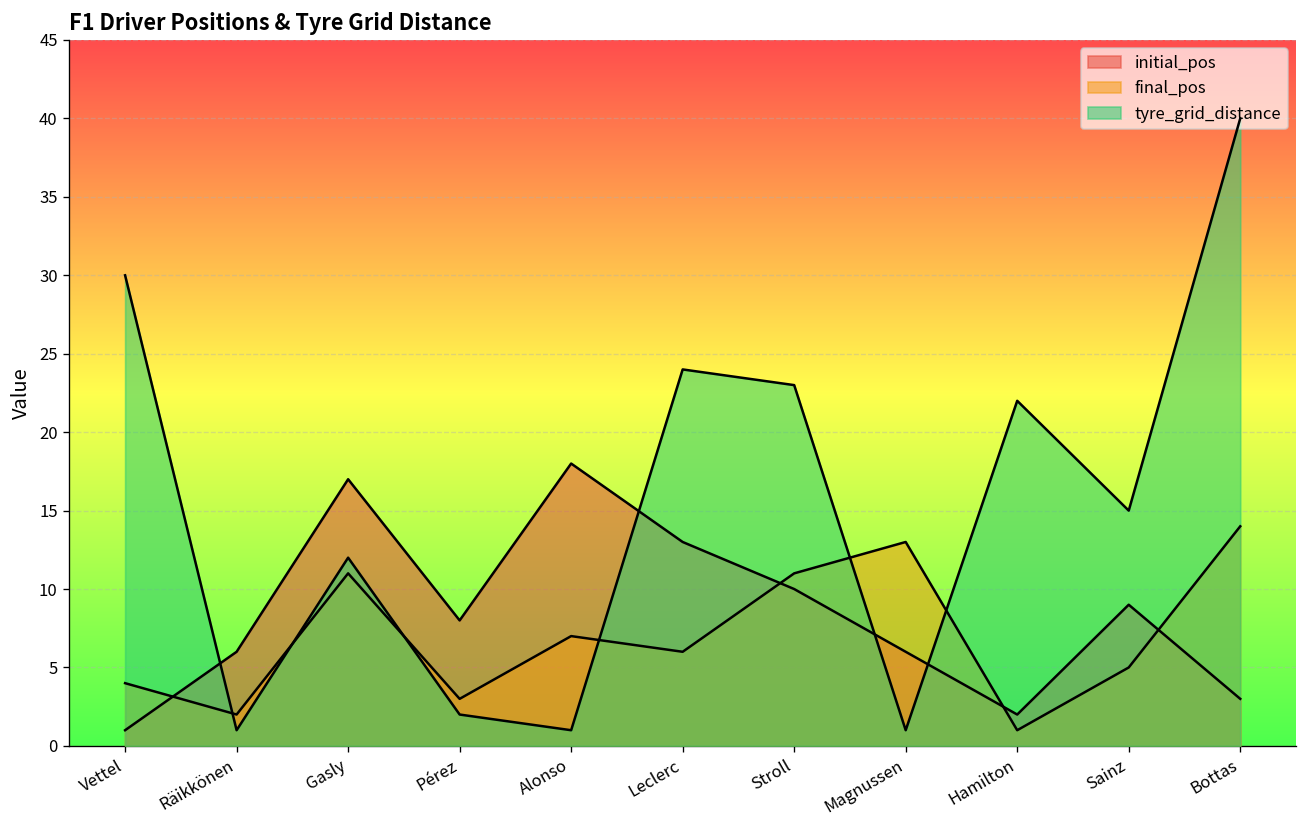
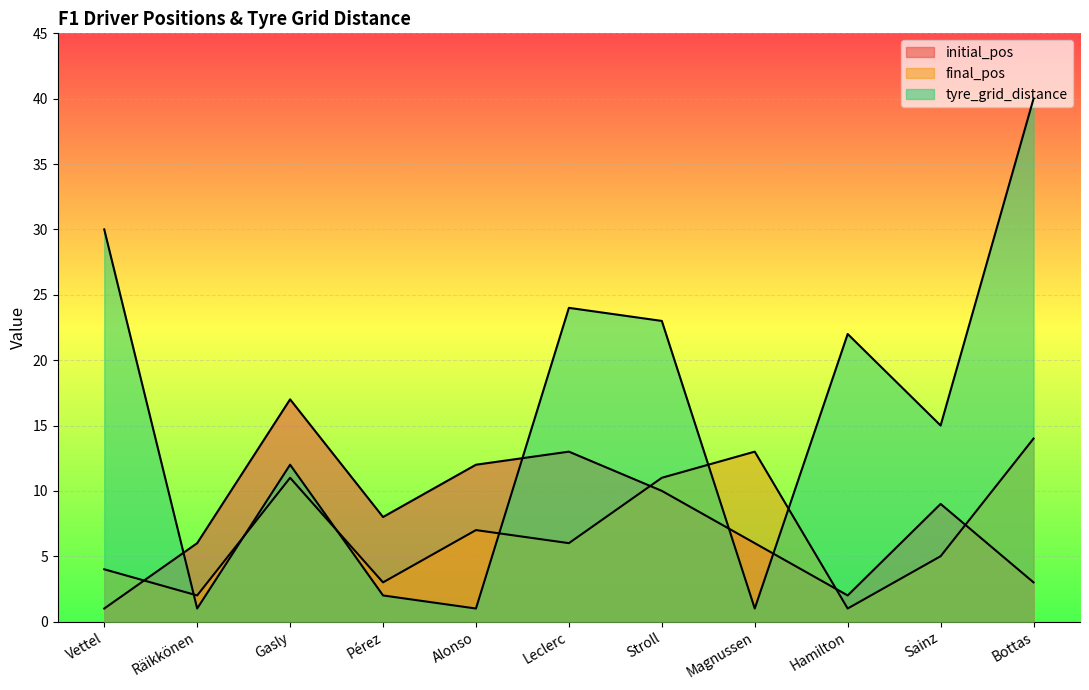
initial_pos, Alonso: 18 -> 12
